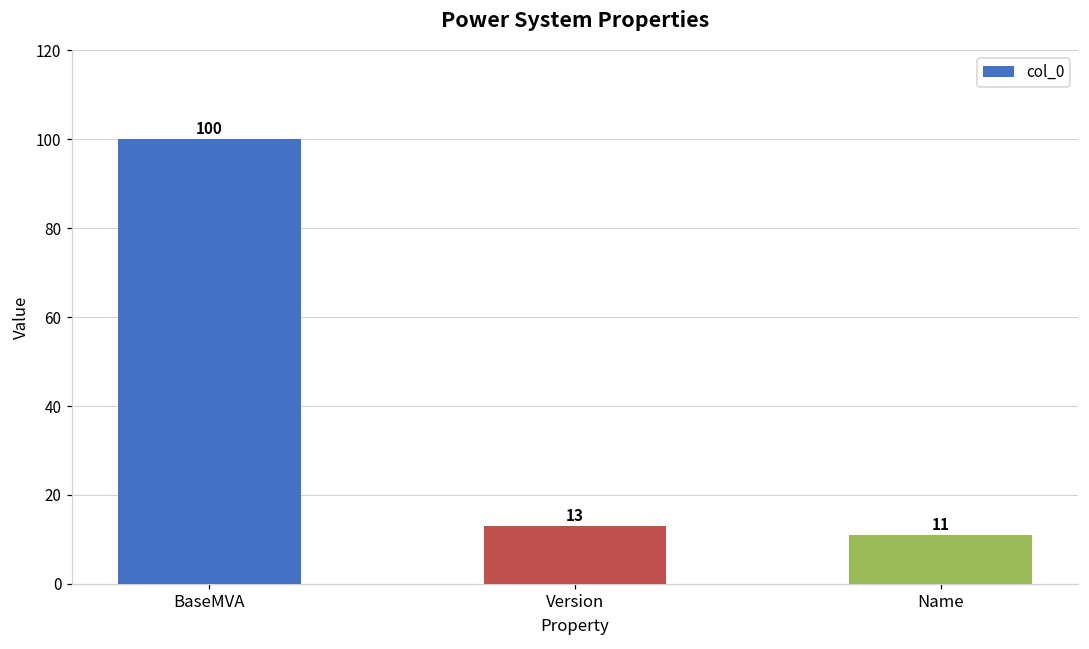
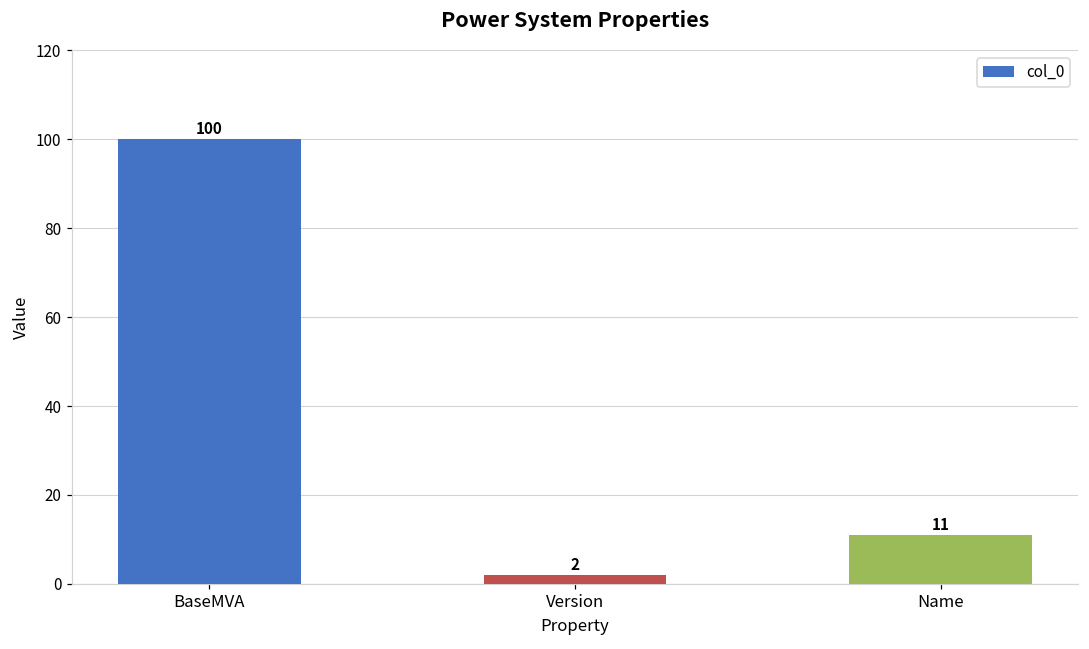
Version: 13 -> 2
